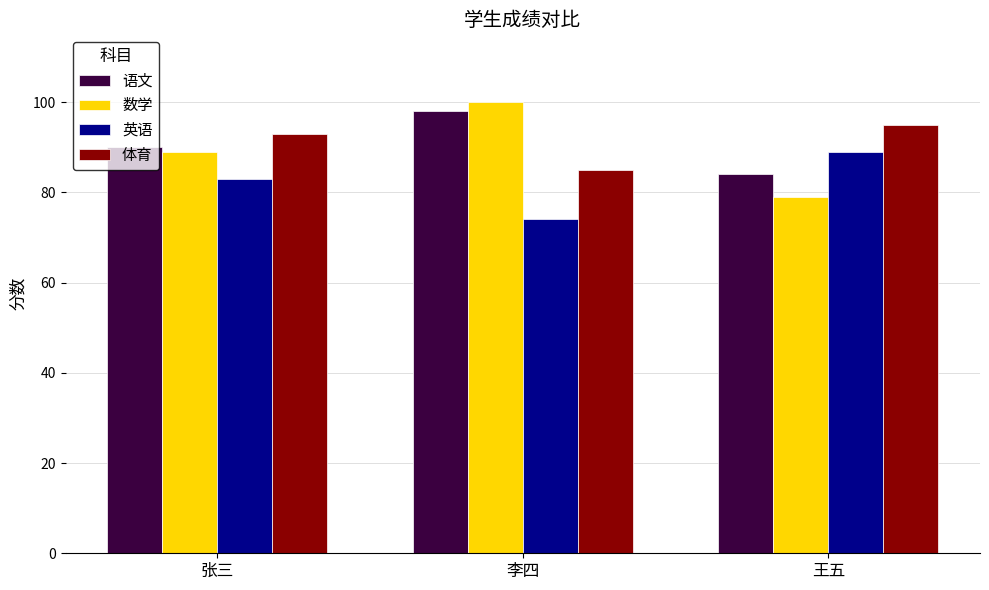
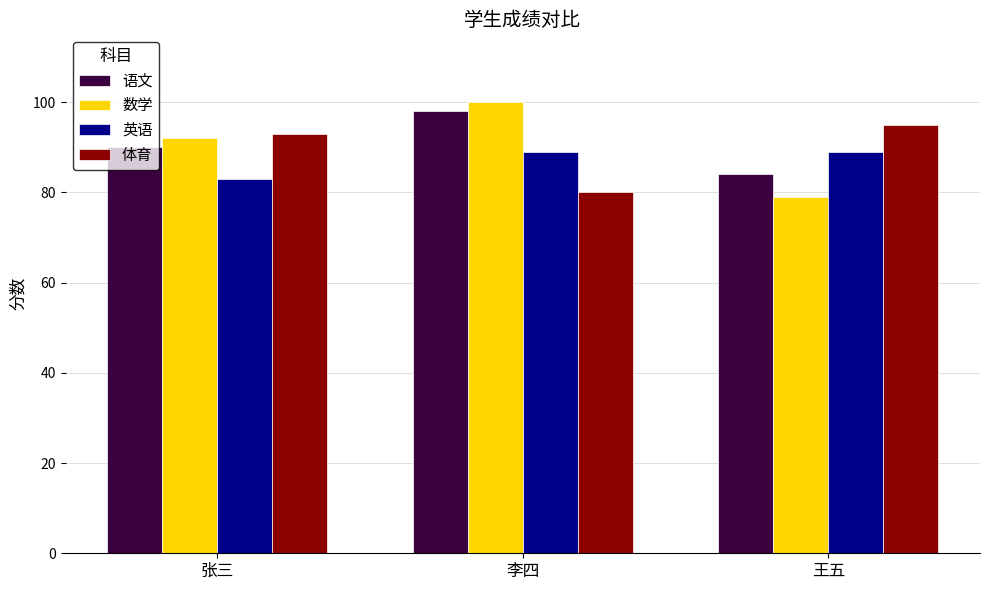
数学, 张三: 89 -> 92
英语, 李四: 74 -> 89
体育, 李四: 85 -> 80
